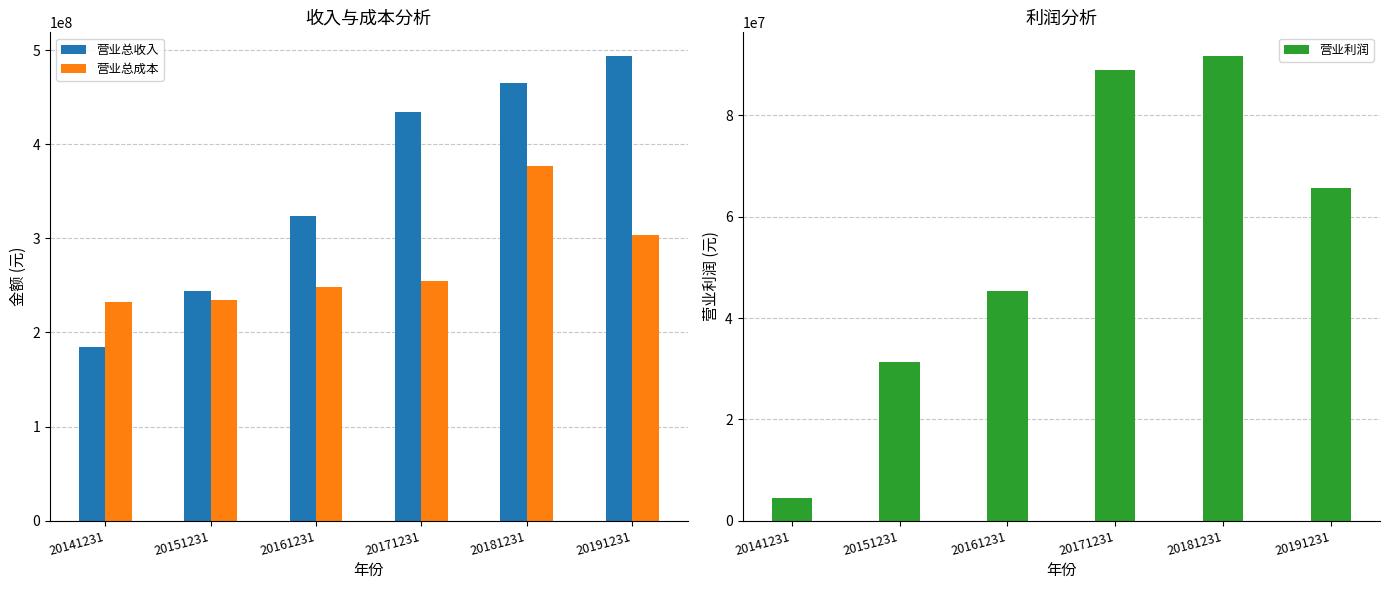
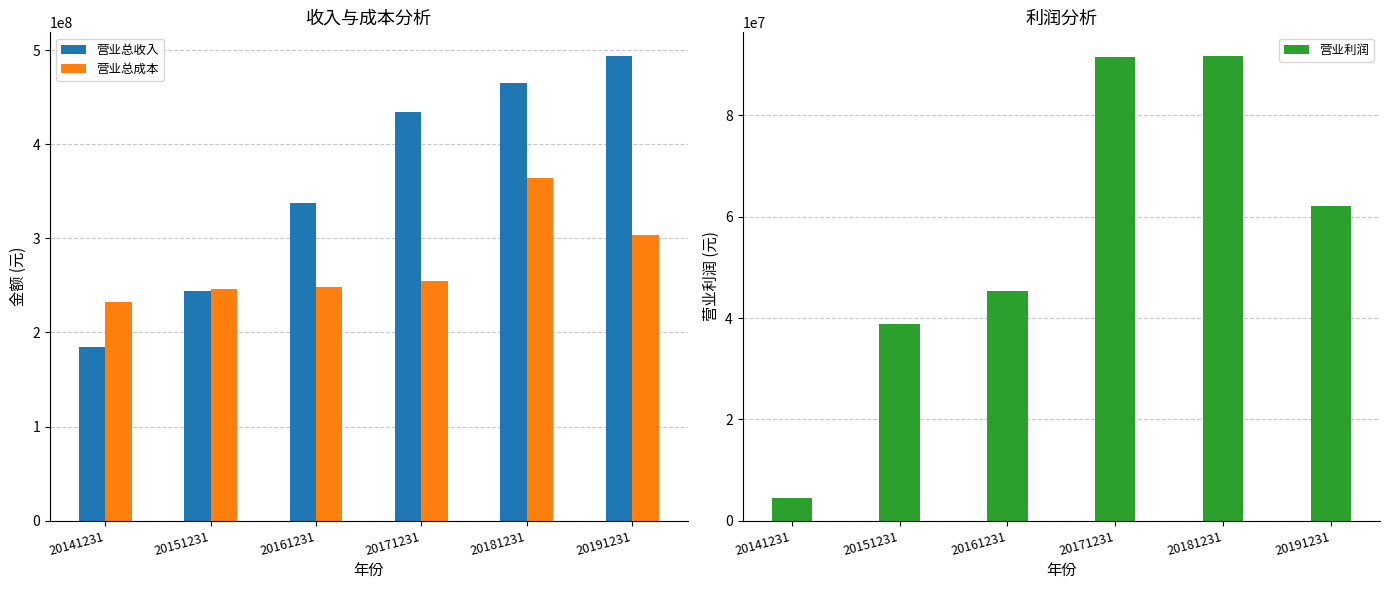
收入与成本分析, 营业总成本, 20151231: 230000000 -> 250000000
收入与成本分析, 营业总收入, 20161231: 320000000 -> 340000000
收入与成本分析, 营业总成本, 20181231: 380000000 -> 360000000
利润分析, 20151231: 31000000 -> 39000000
利润分析, 20171231: 89000000 -> 91000000
利润分析, 20191231: 66000000 -> 62000000
